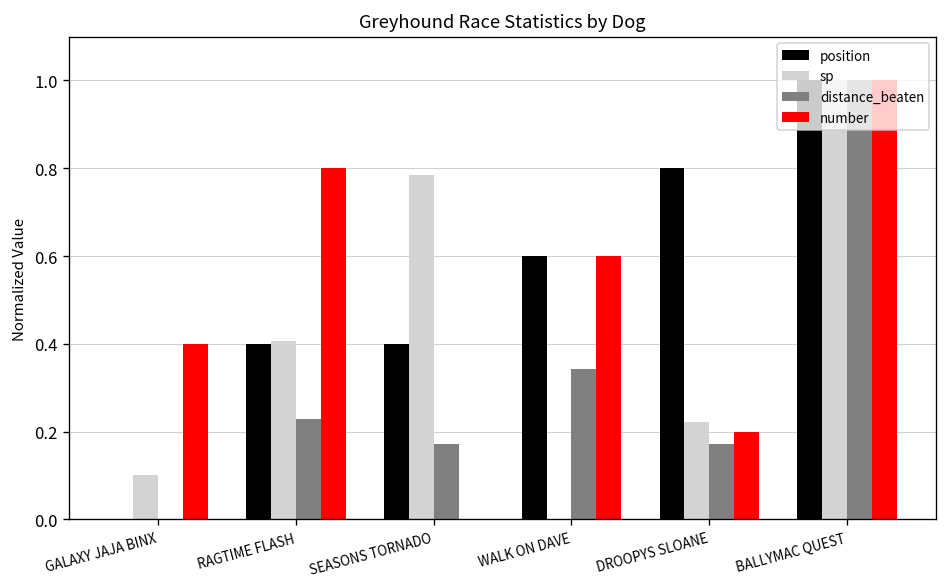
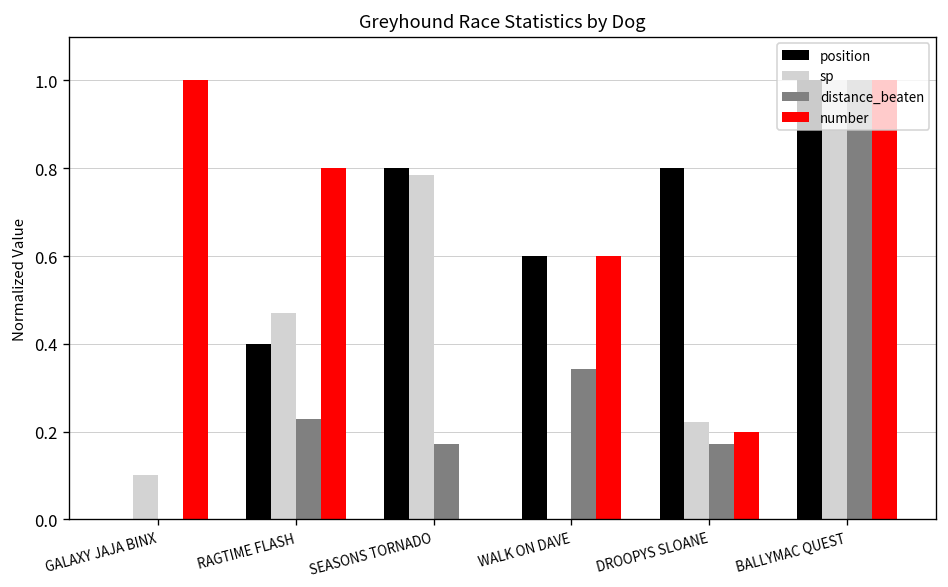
number, GALAXY JAJA BINX: 0.40 -> 1.00
sp, RAGTIME FLASH: 0.41 -> 0.47
position, SEASONS TORNADO: 0.40 -> 0.80
